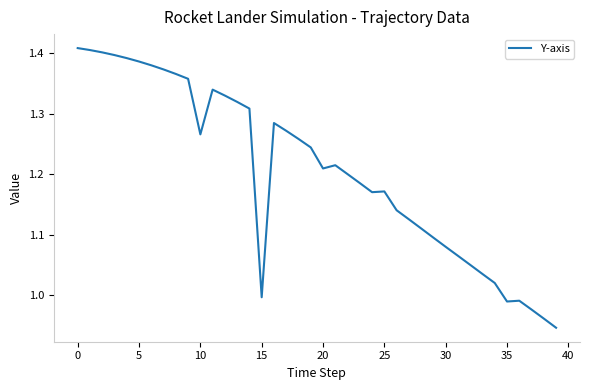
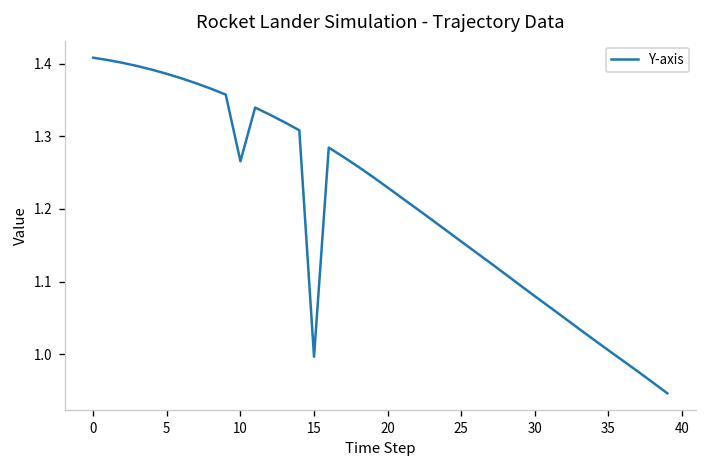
20: 1.21 -> 1.23
25: 1.17 -> 1.16
35: 0.99 -> 1.01
